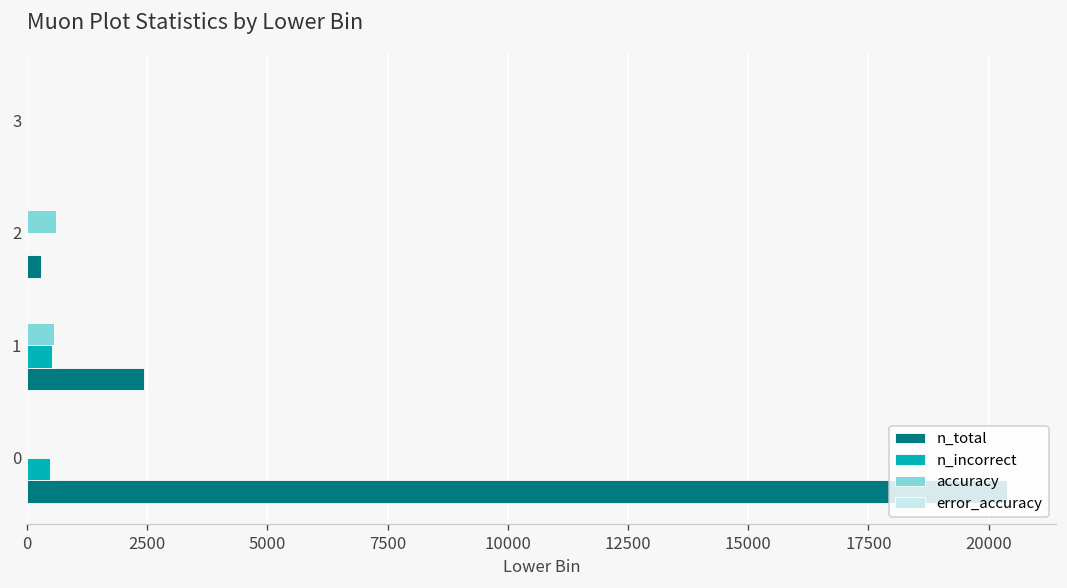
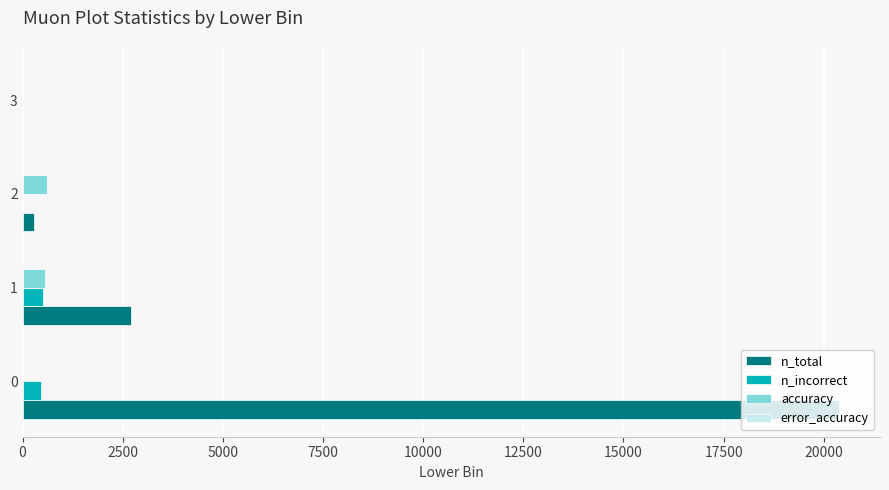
n_total, 1: 2400 -> 2700
